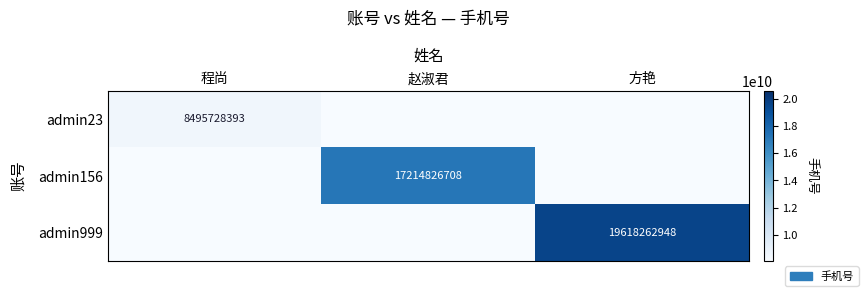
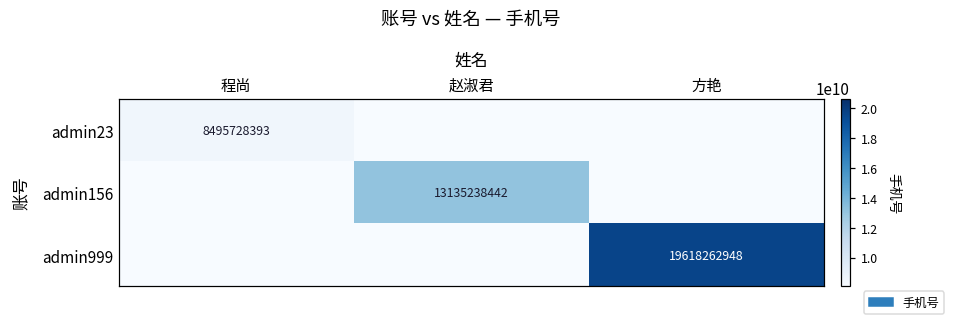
admin156, 赵淑君: 17214826708 -> 13135238442
